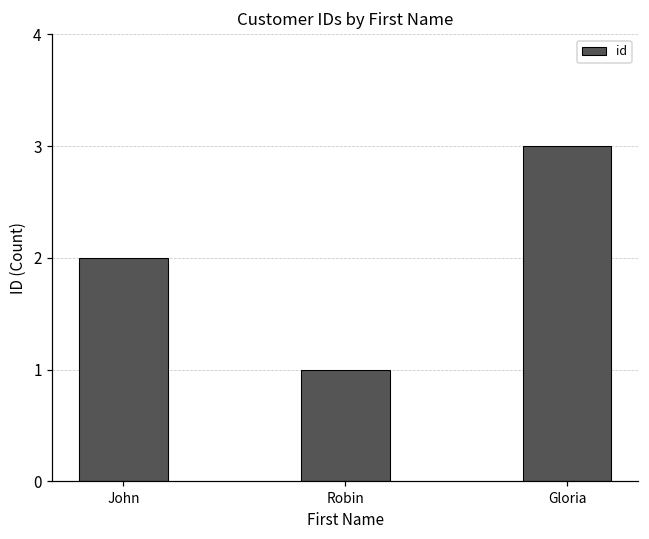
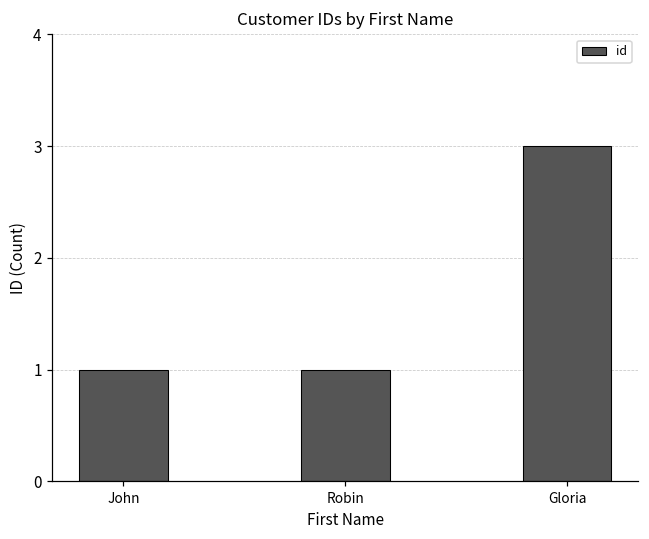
John: 2 -> 1
